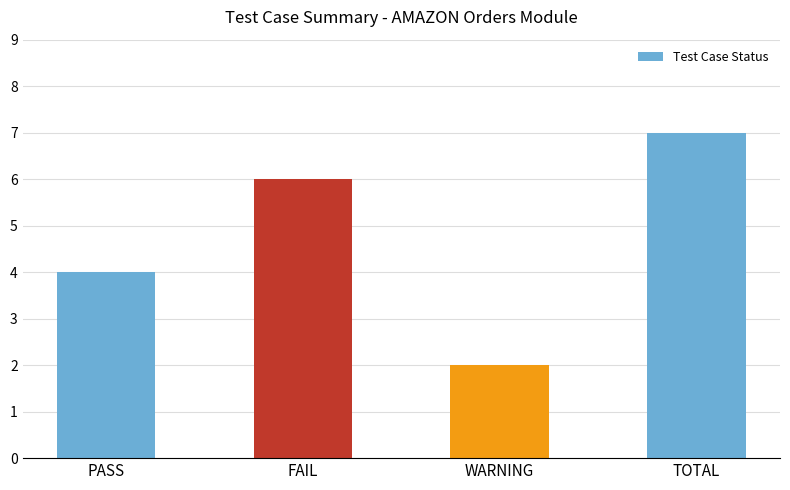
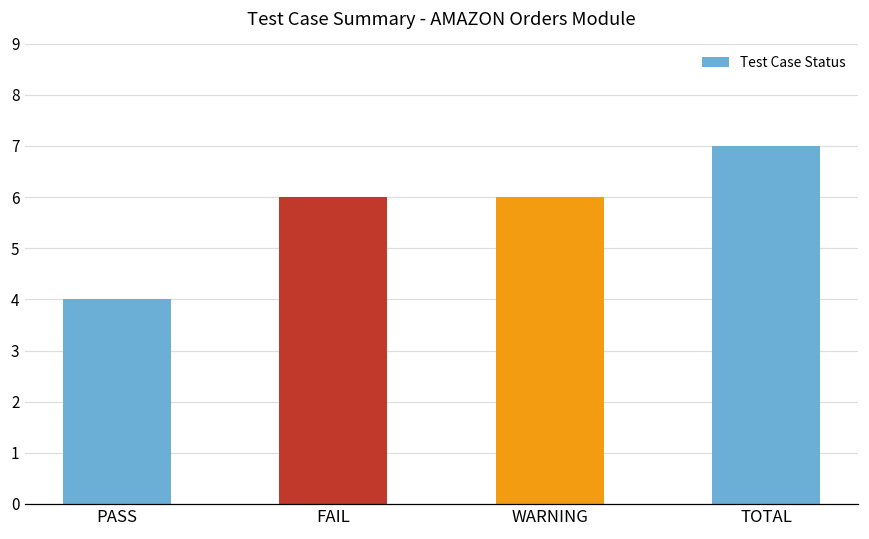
WARNING: 2 -> 6
